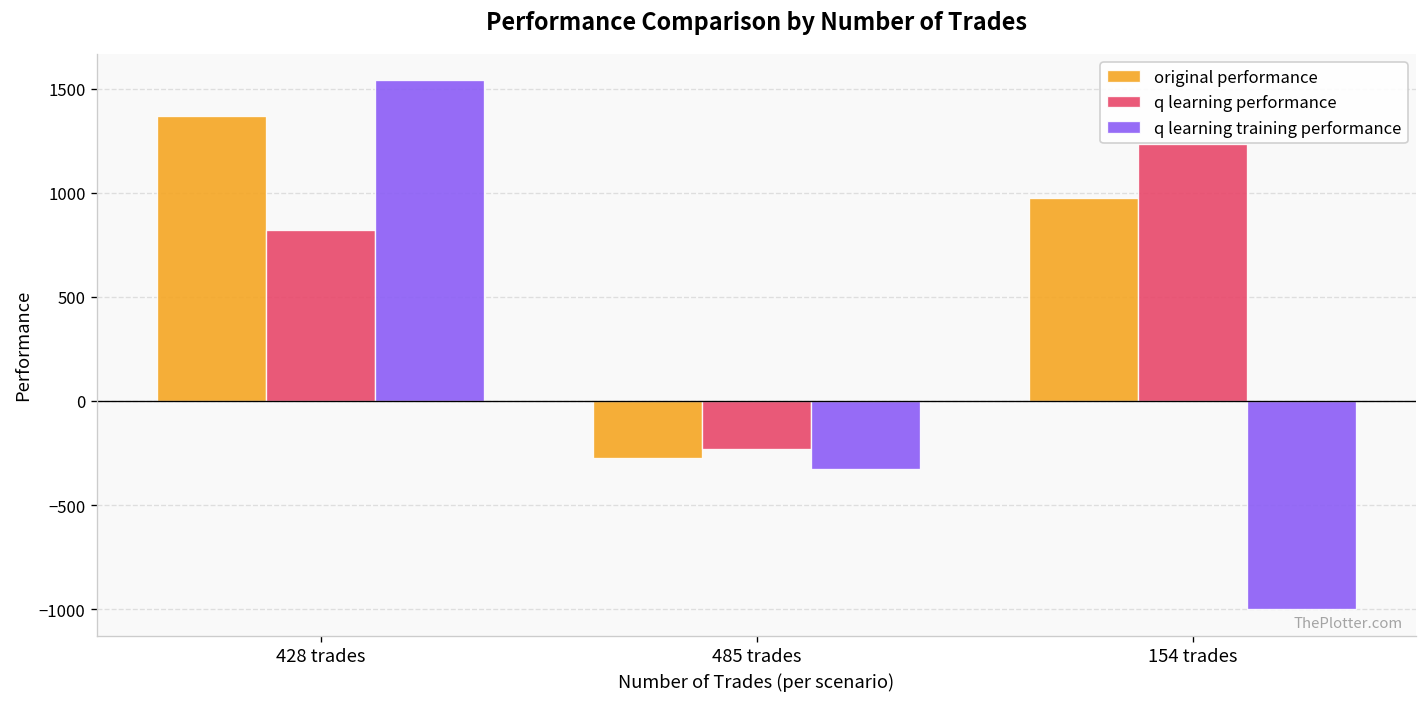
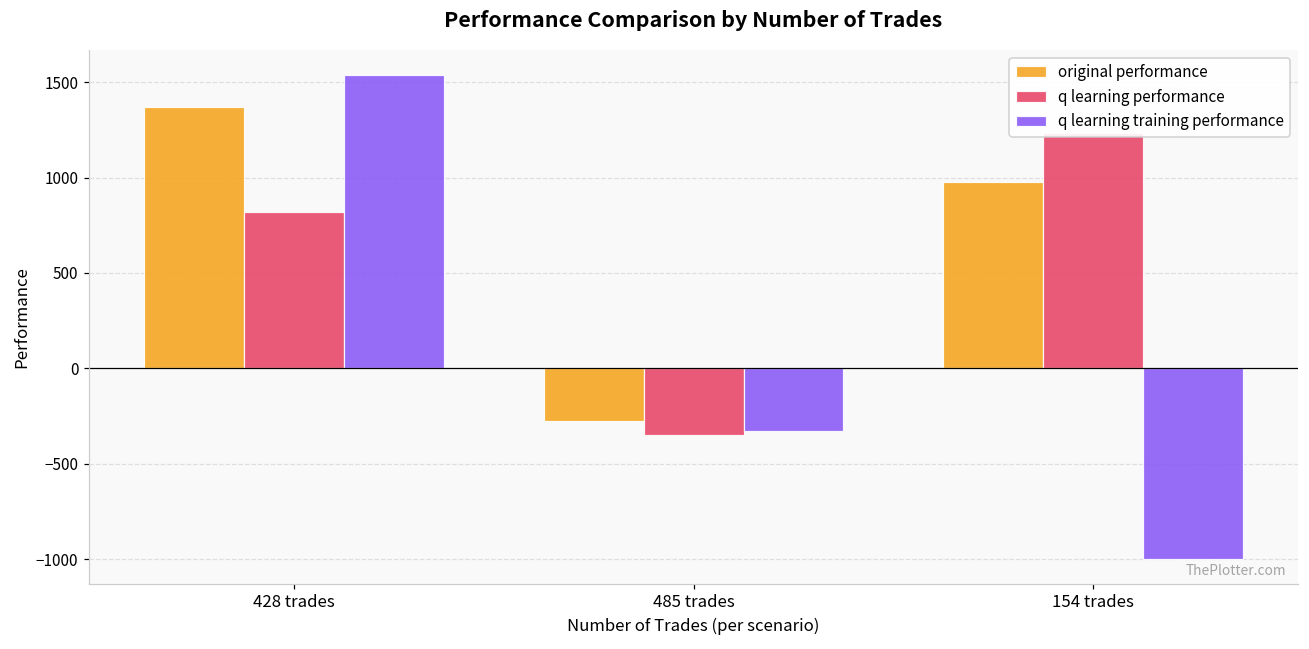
q learning performance, 485 trades: -230 -> -350
